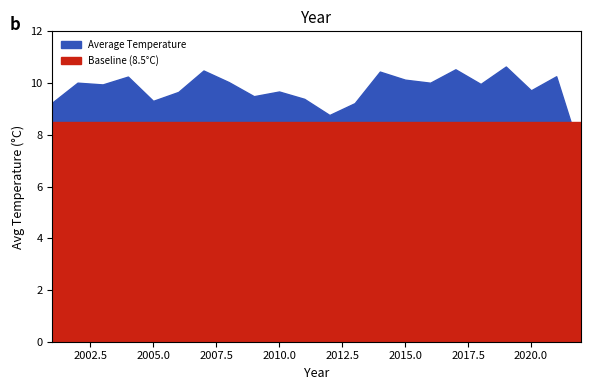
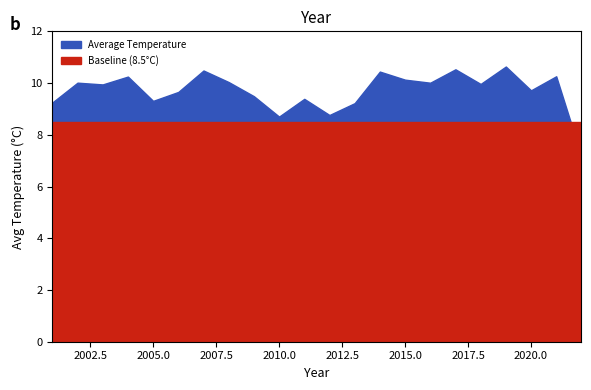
Average Temperature, 2010.0: 9.7 -> 8.7
